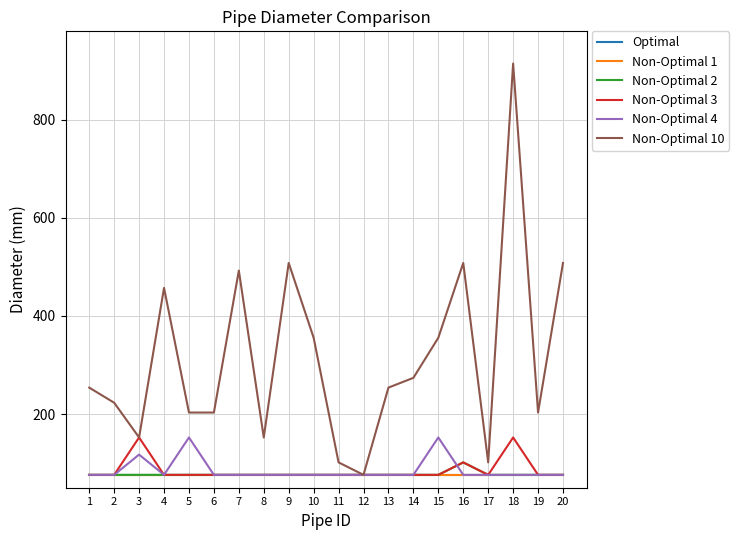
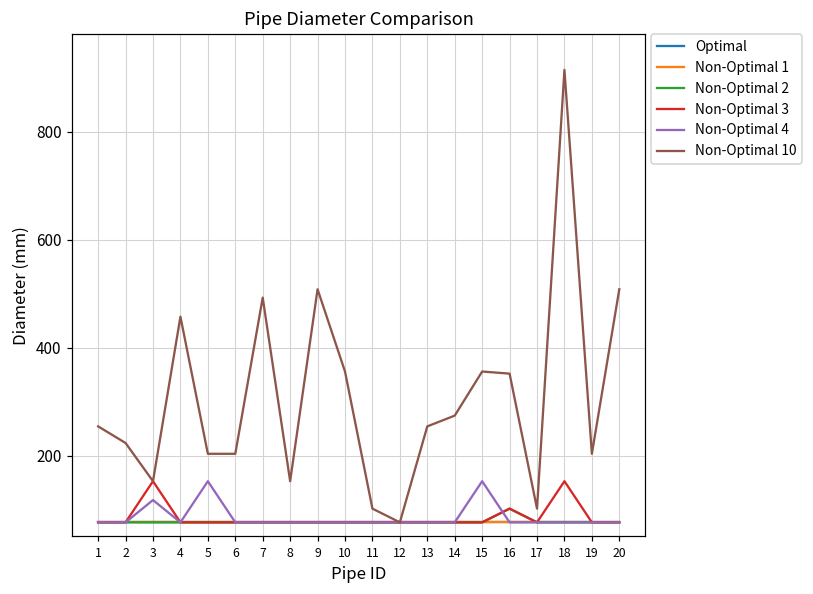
Non-Optimal 10, 16: 510 -> 350
